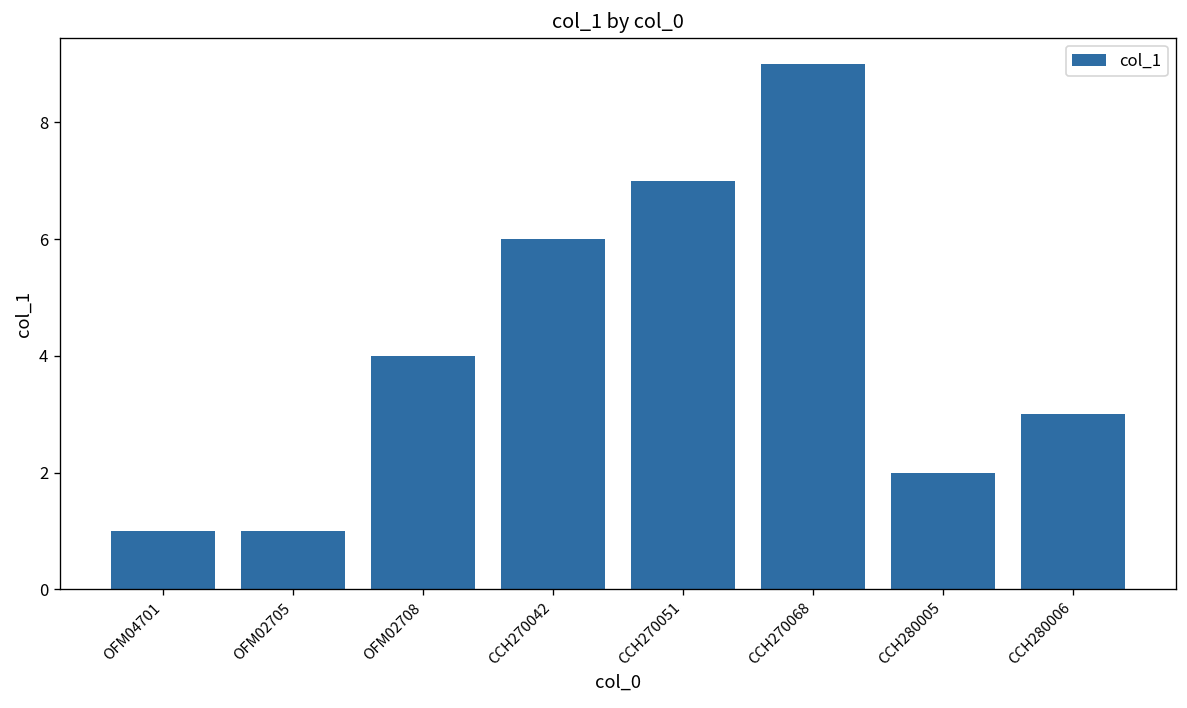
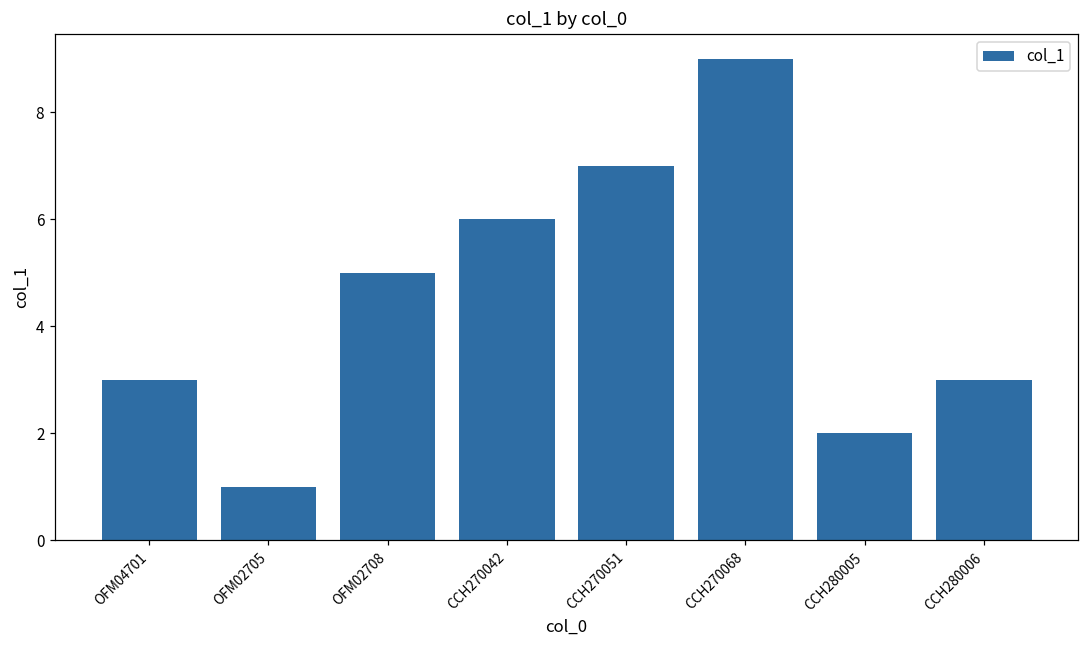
OFM04701: 1 -> 3
OFM02708: 4 -> 5
